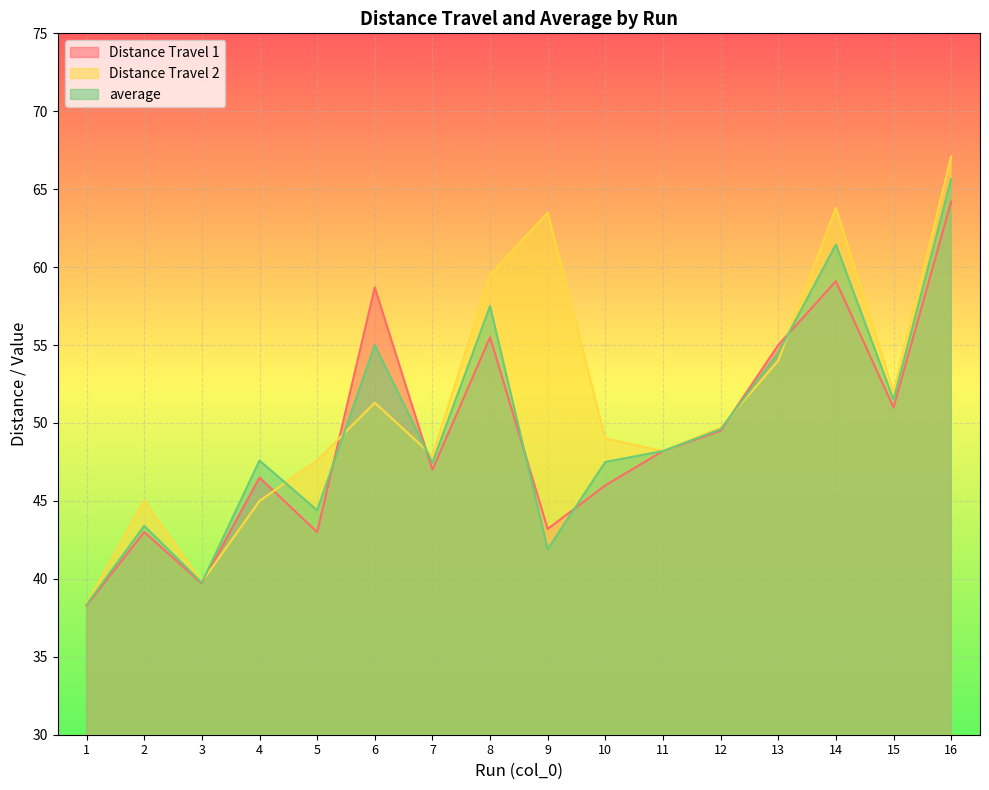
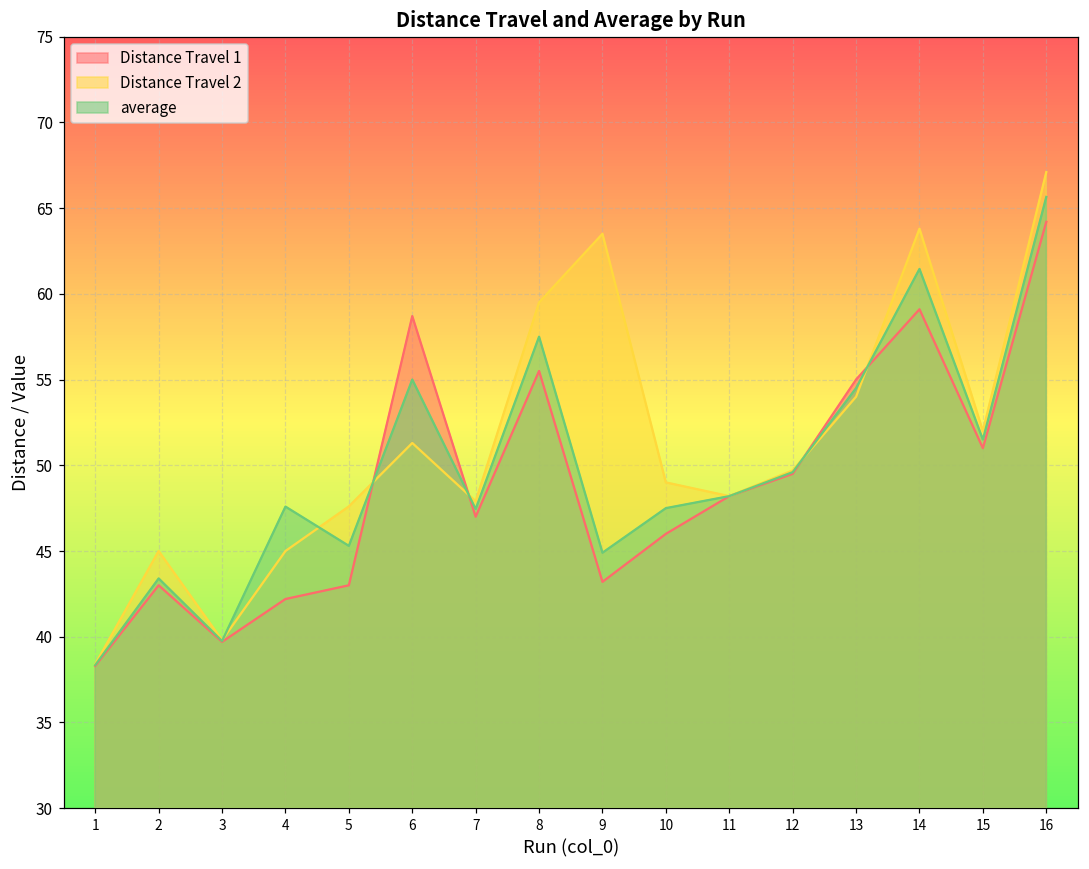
Distance Travel 1, 4: 46.5 -> 42.2
average, 5: 44.4 -> 45.3
average, 9: 41.9 -> 44.9
